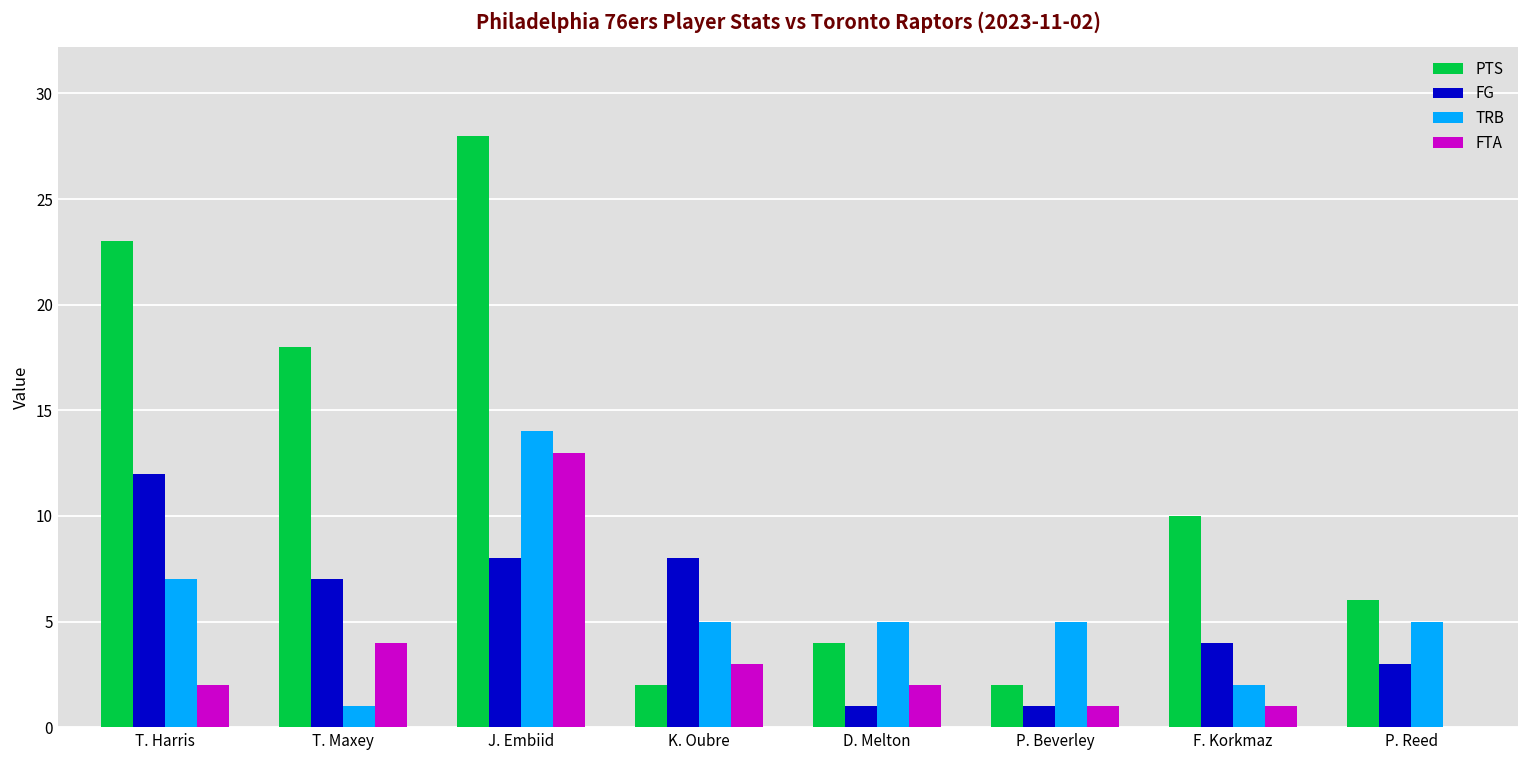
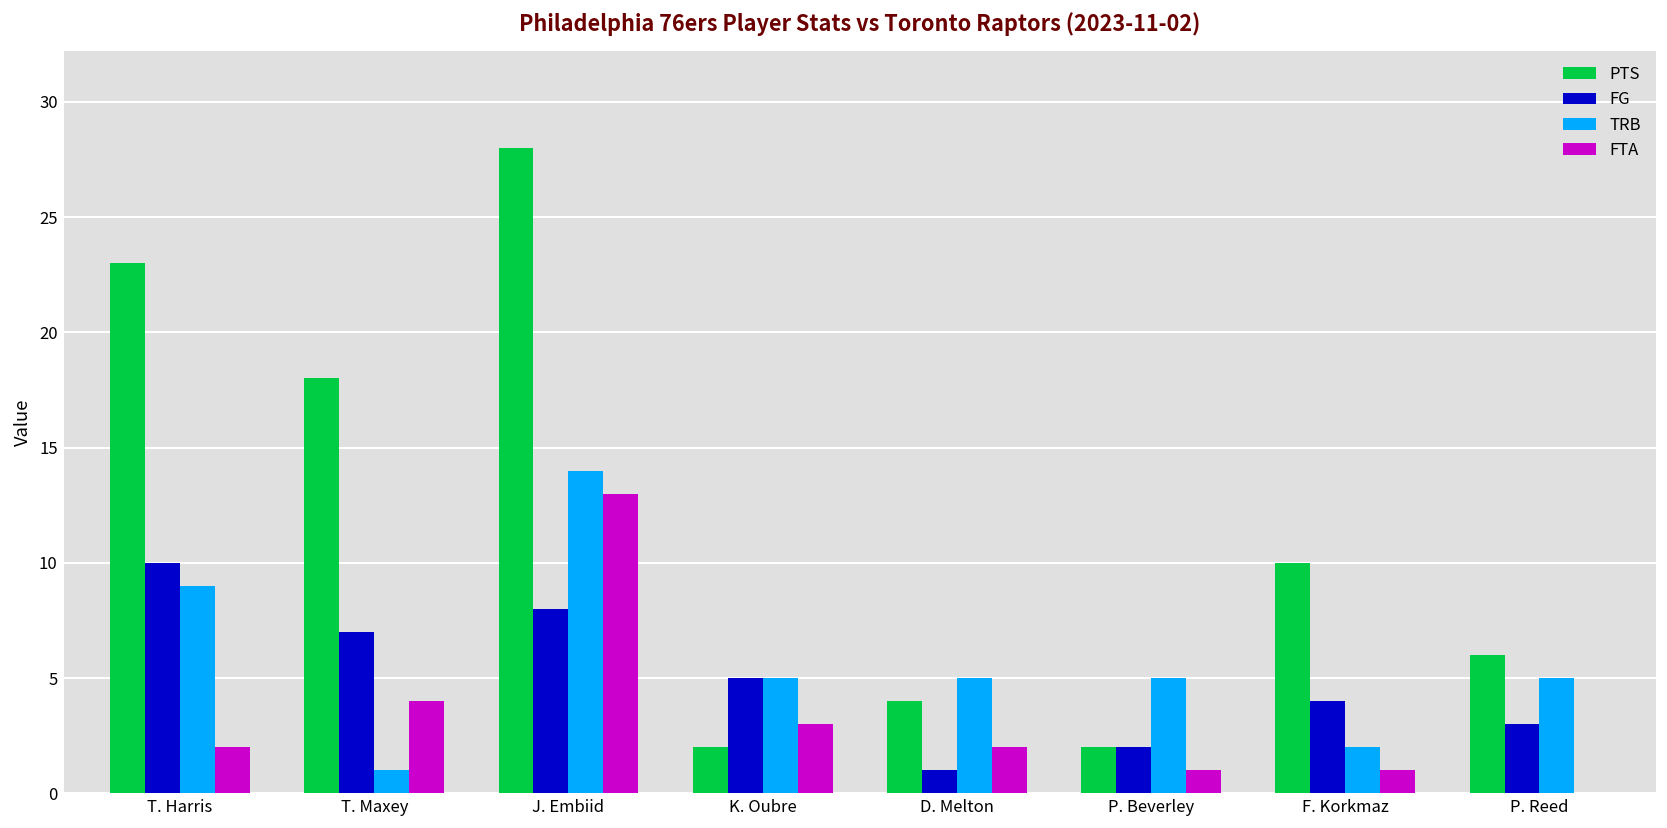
FG, T. Harris: 12 -> 10
TRB, T. Harris: 7 -> 9
FG, K. Oubre: 8 -> 5
FG, P. Beverley: 1 -> 2
